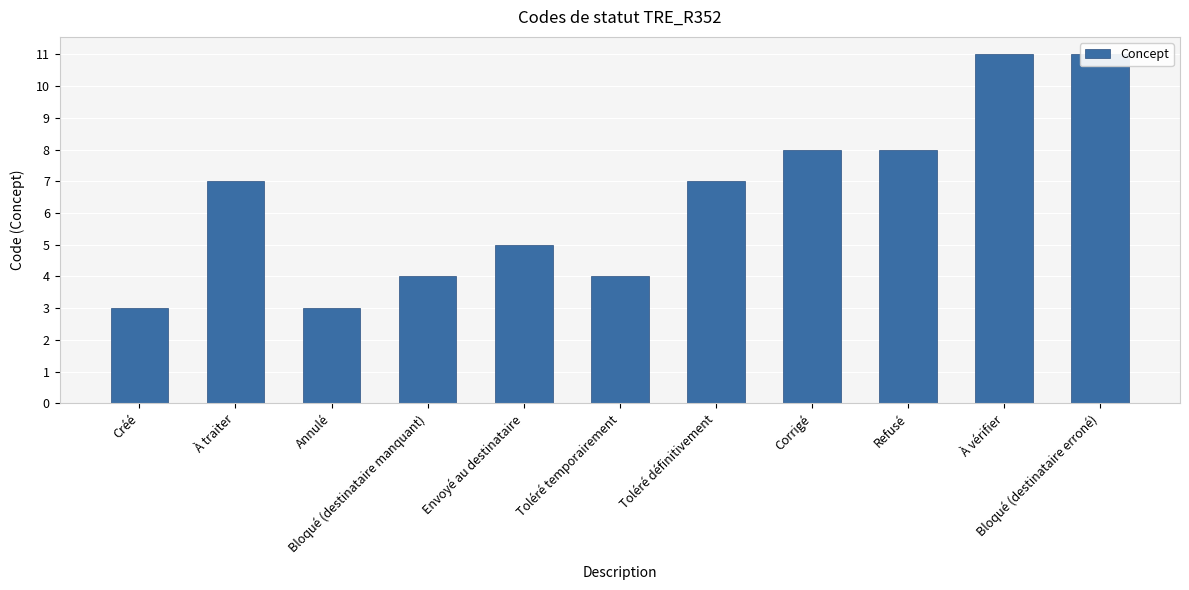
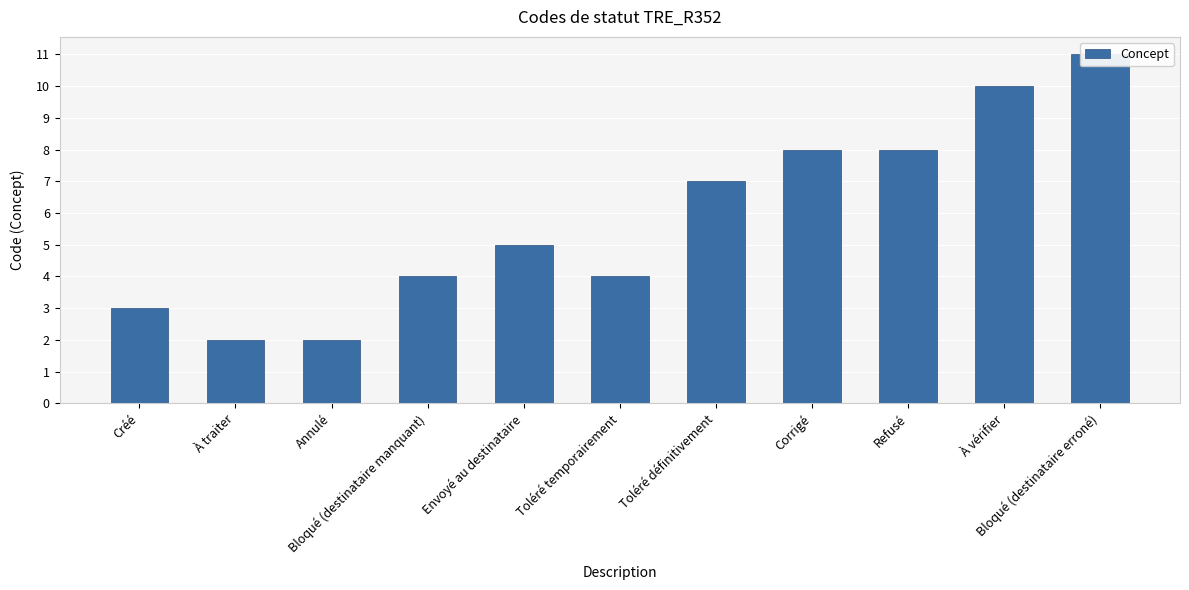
À traiter: 7 -> 2
Annulé: 3 -> 2
À vérifier: 11 -> 10
